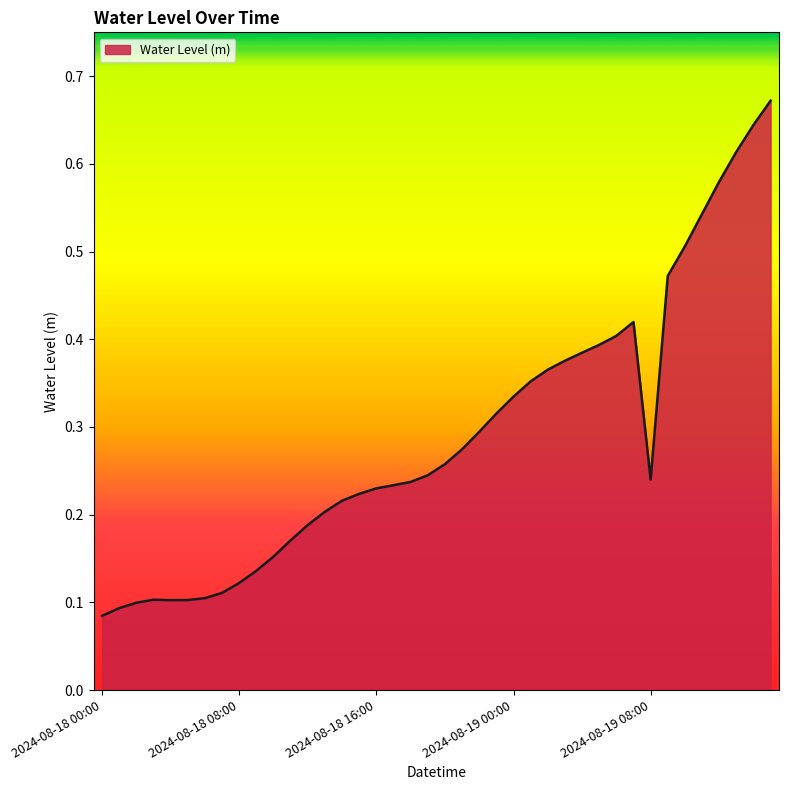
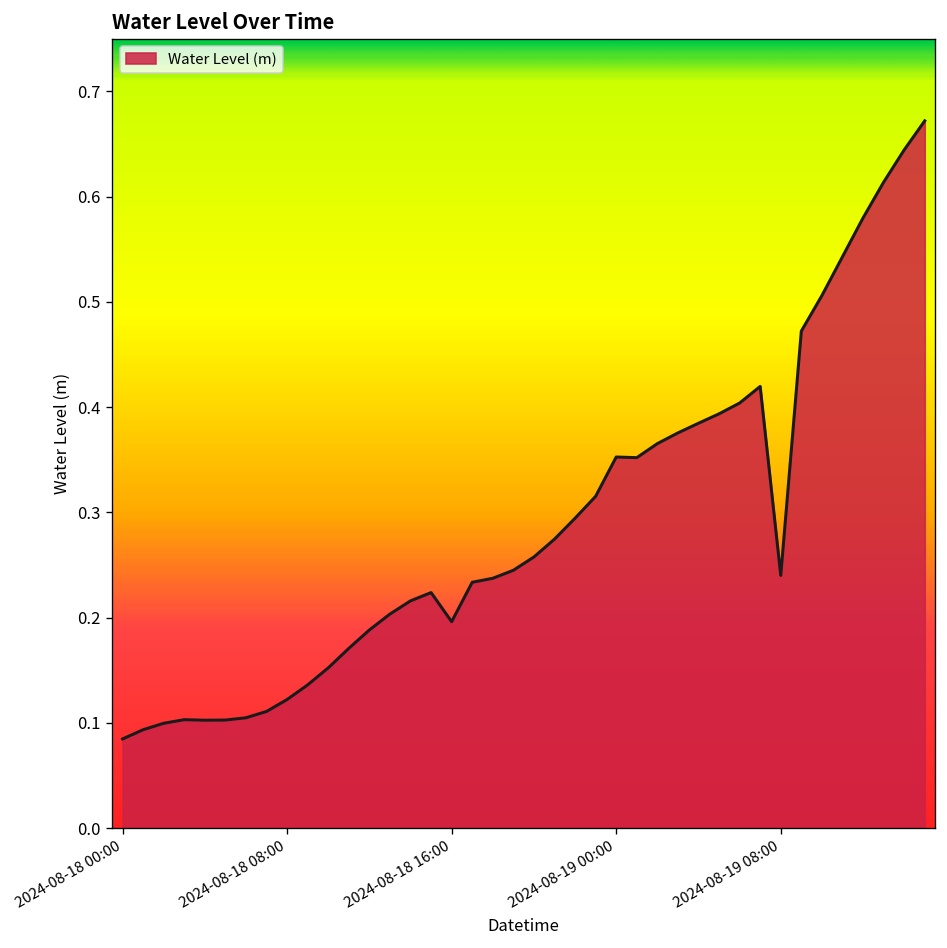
2024-08-18 16:00: 0.23 -> 0.20
2024-08-19 00:00: 0.33 -> 0.35
